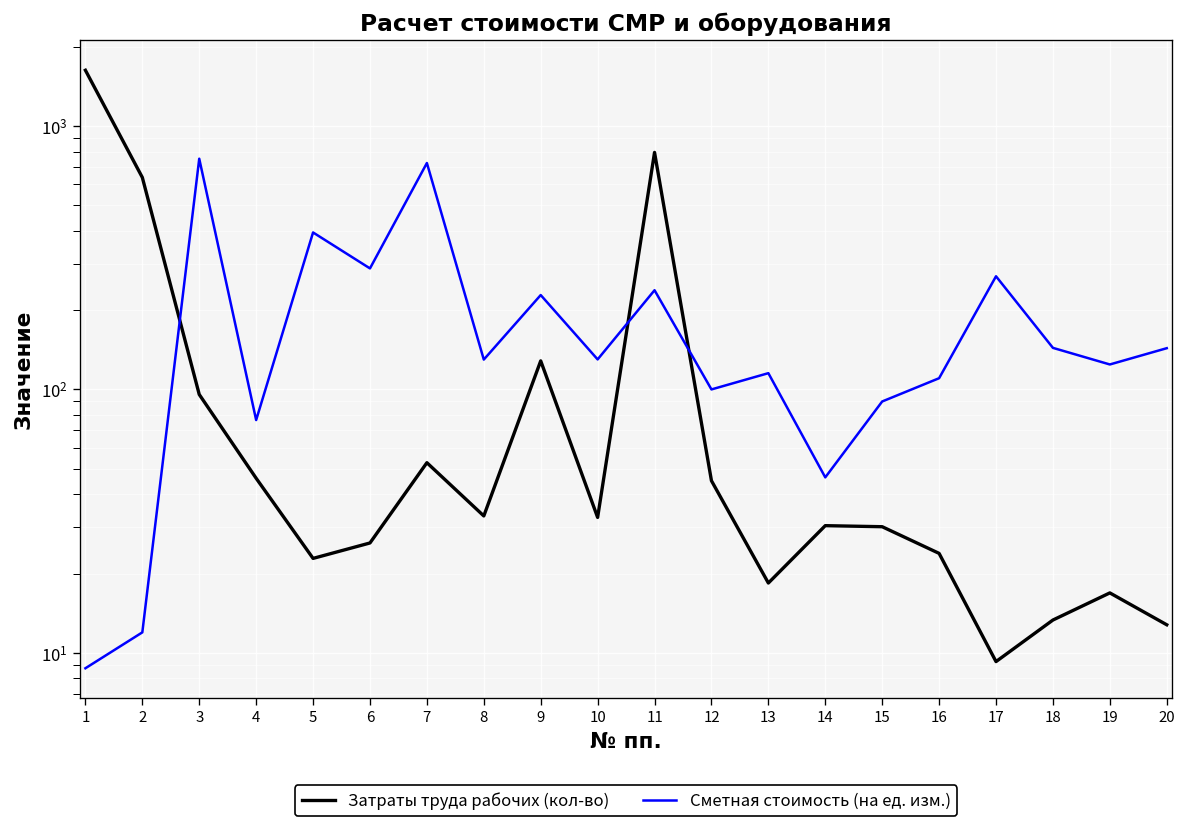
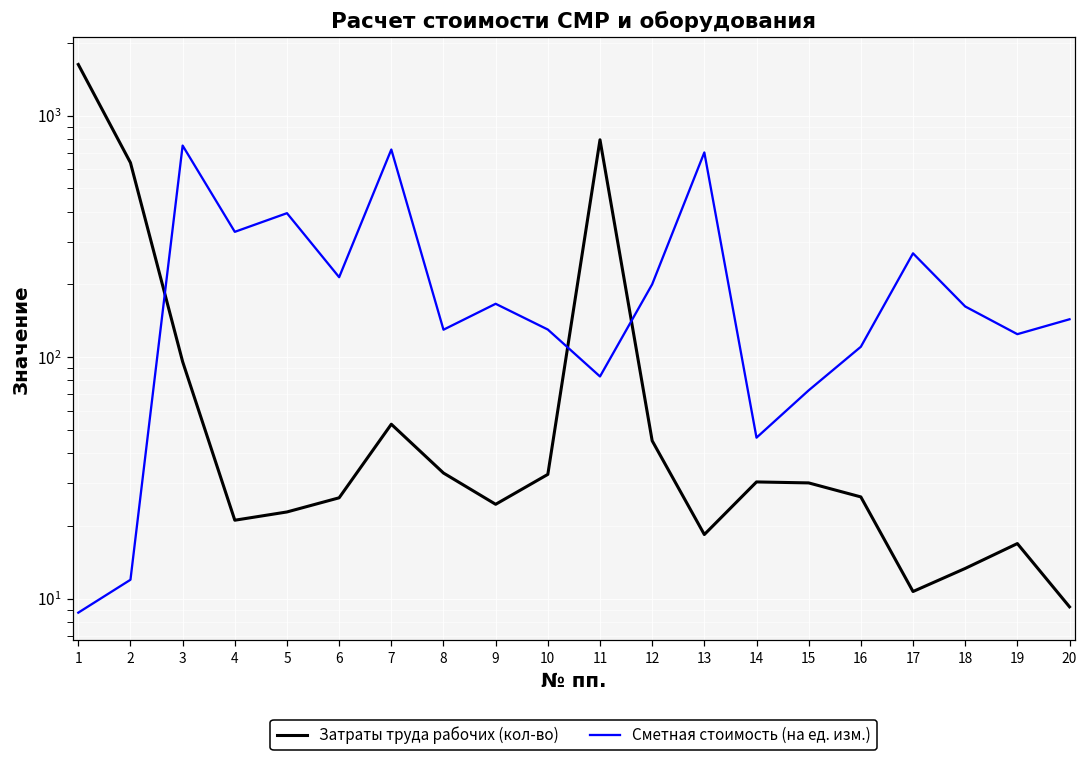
Затраты труда рабочих (кол-во), 4: 46 -> 21
Сметная стоимость (на ед. изм.), 4: 77 -> 330
Сметная стоимость (на ед. изм.), 6: 290 -> 210
Затраты труда рабочих (кол-во), 9: 130 -> 25
Сметная стоимость (на ед. изм.), 9: 230 -> 170
Сметная стоимость (на ед. изм.), 11: 240 -> 83
Сметная стоимость (на ед. изм.), 12: 100 -> 200
Сметная стоимость (на ед. изм.), 13: 120 -> 700
Сметная стоимость (на ед. изм.), 15: 90 -> 73
Затраты труда рабочих (кол-во), 16: 24 -> 26
Затраты труда рабочих (кол-во), 17: 9.3 -> 11
Сметная стоимость (на ед. изм.), 18: 140 -> 160
Затраты труда рабочих (кол-во), 20: 13 -> 9.2
